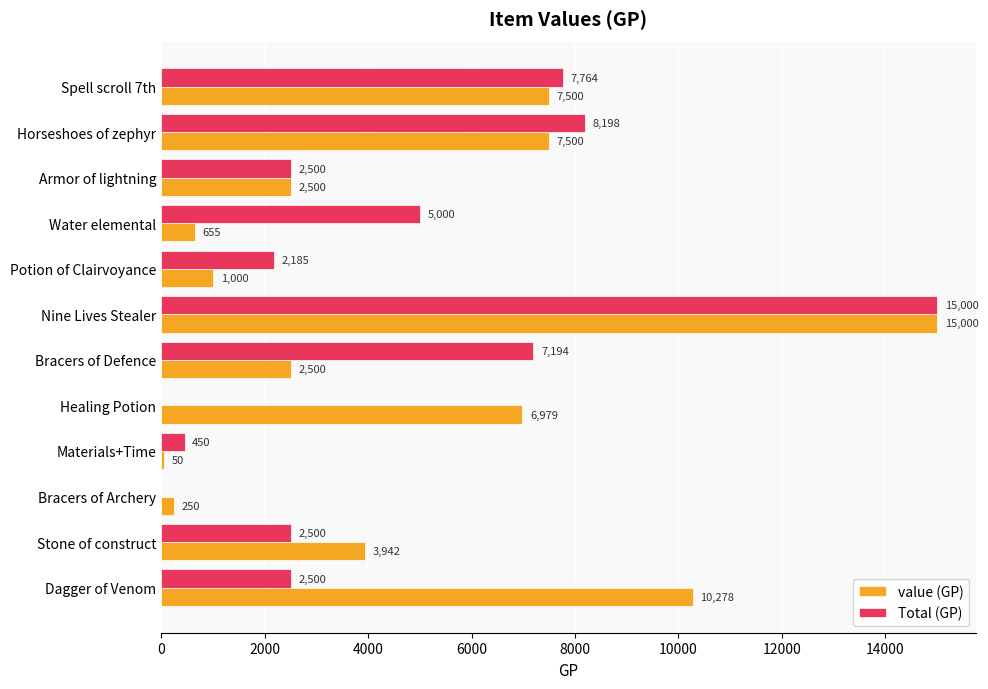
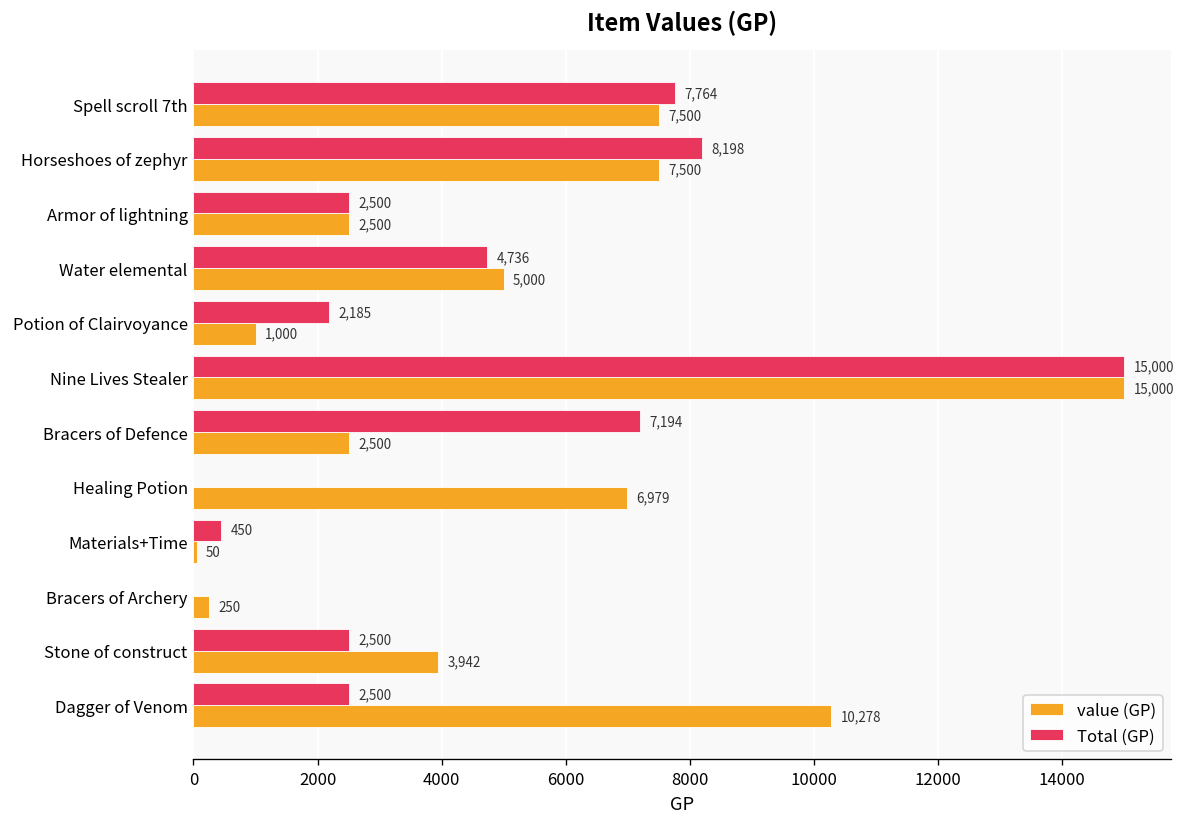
Total (GP), Water elemental: 5,000 -> 4,736
value (GP), Water elemental: 655 -> 5,000
